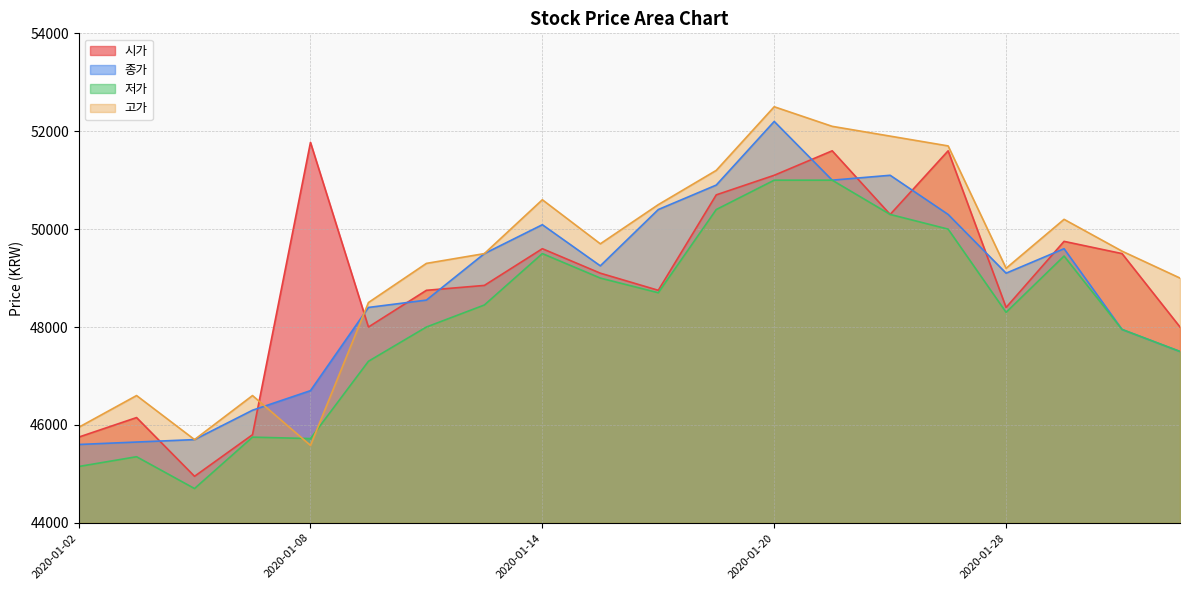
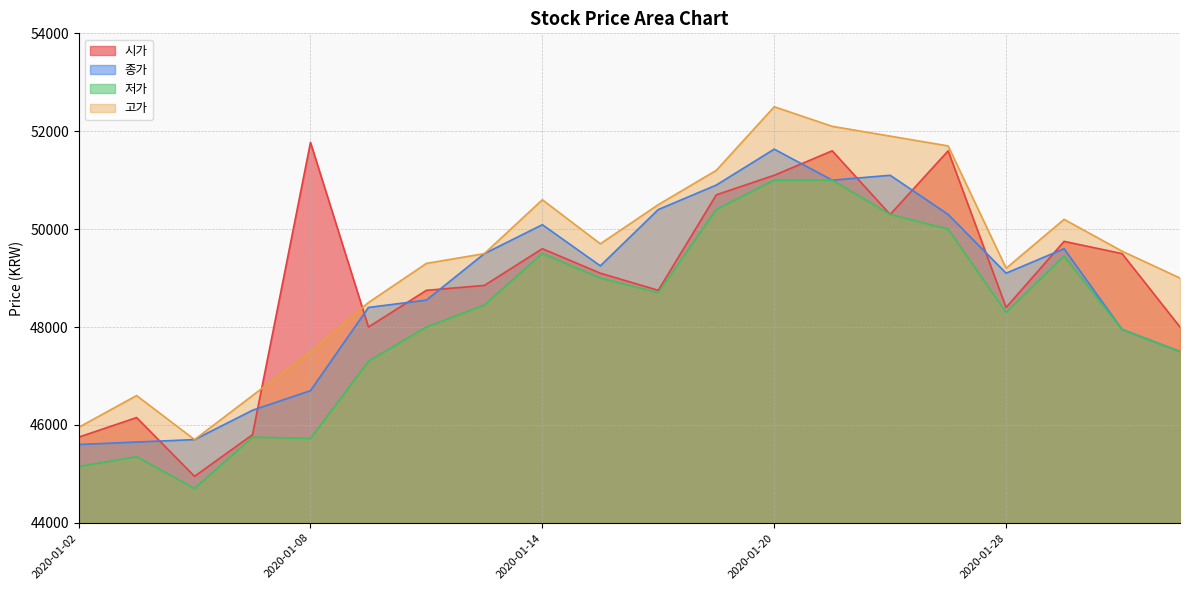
고가, 2020-01-08: 45600 -> 47500
종가, 2020-01-20: 52200 -> 51600
